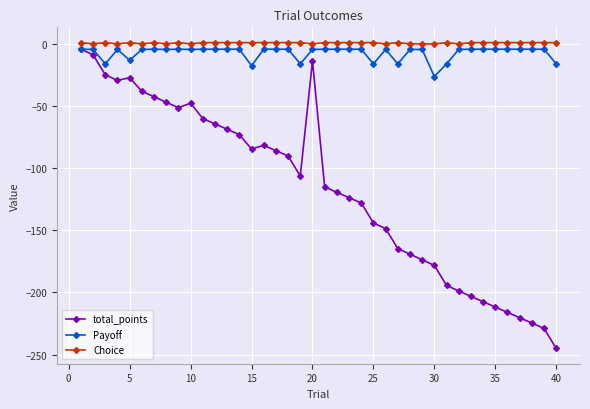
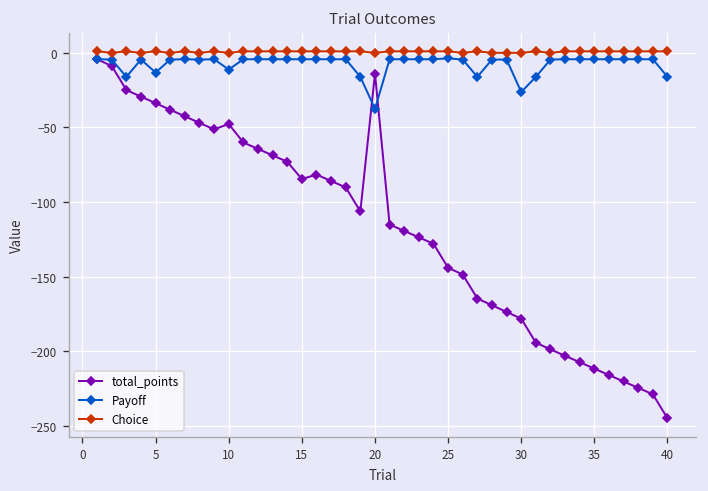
total_points, 5: -27 -> -34
Payoff, 10: -5 -> -11
Payoff, 15: -18 -> -4
Payoff, 20: -5 -> -38
Payoff, 25: -16 -> -4
